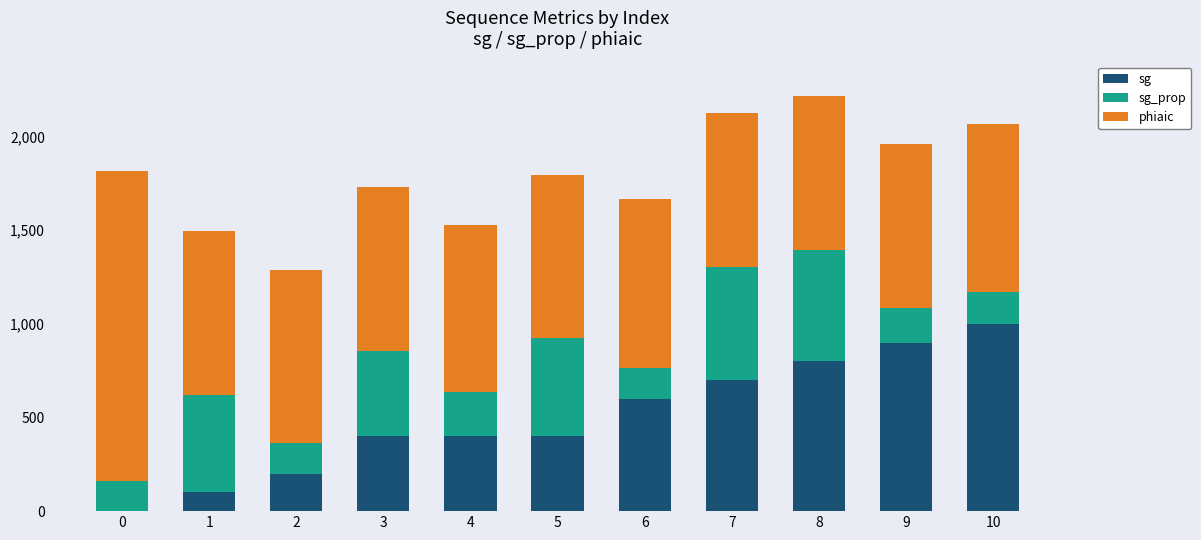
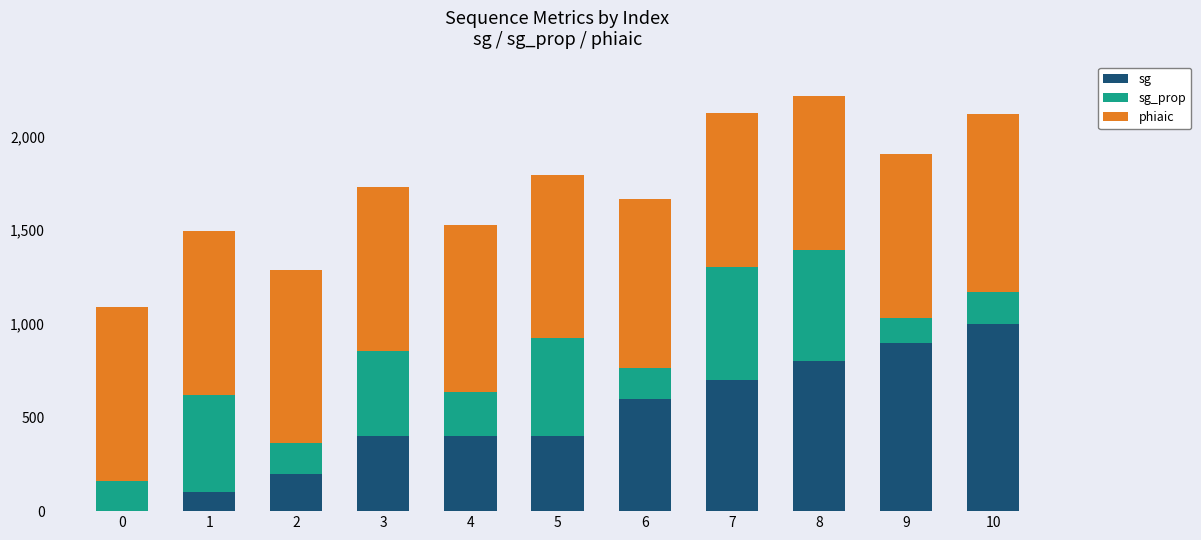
phiaic, 0: 1,660 -> 930
sg_prop, 9: 180 -> 130
phiaic, 10: 900 -> 950
